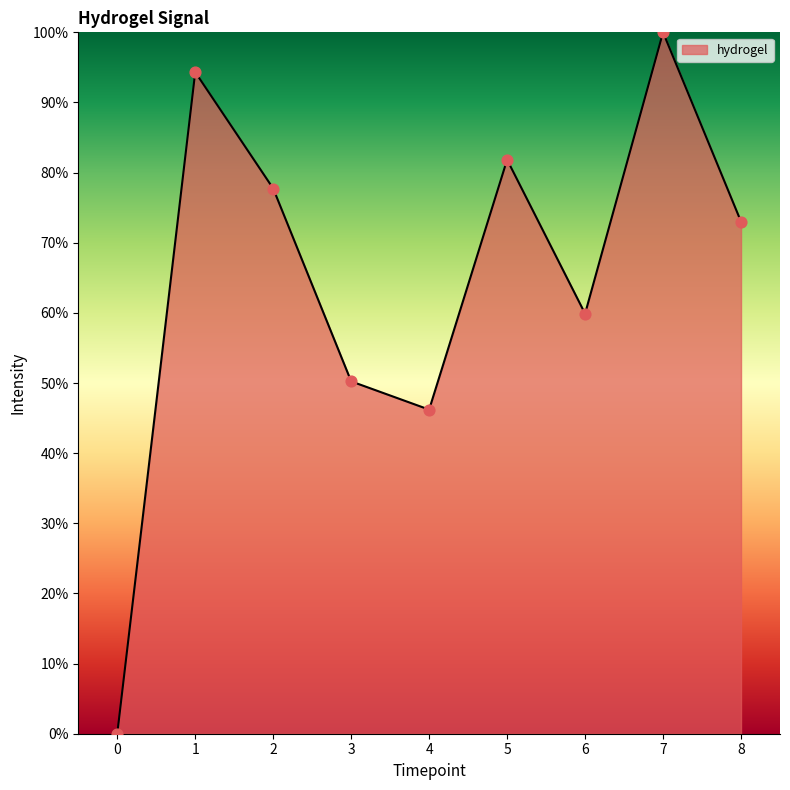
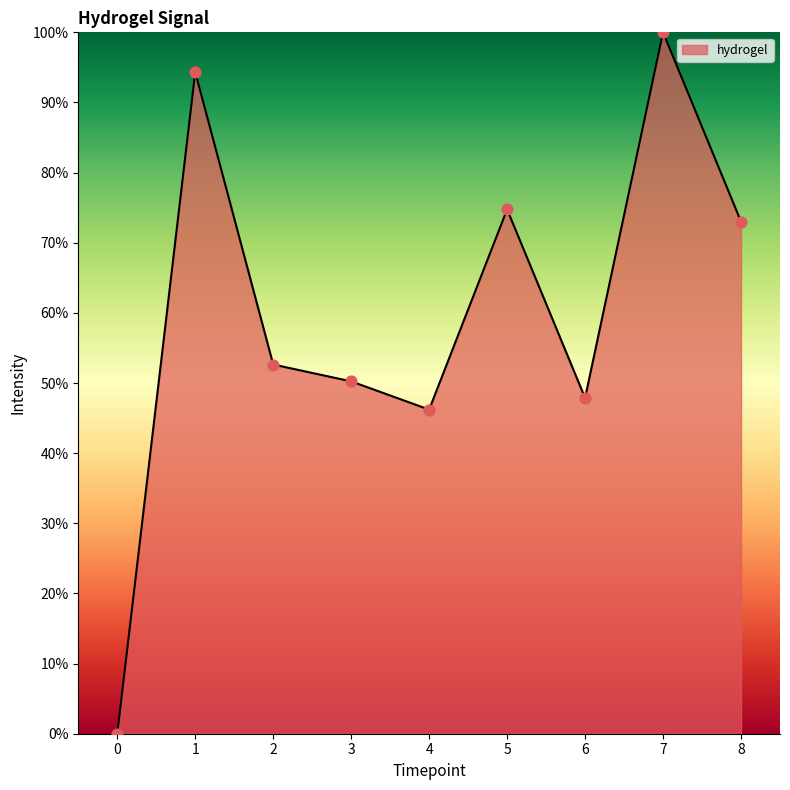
2: 78% -> 53%
5: 82% -> 75%
6: 60% -> 48%
